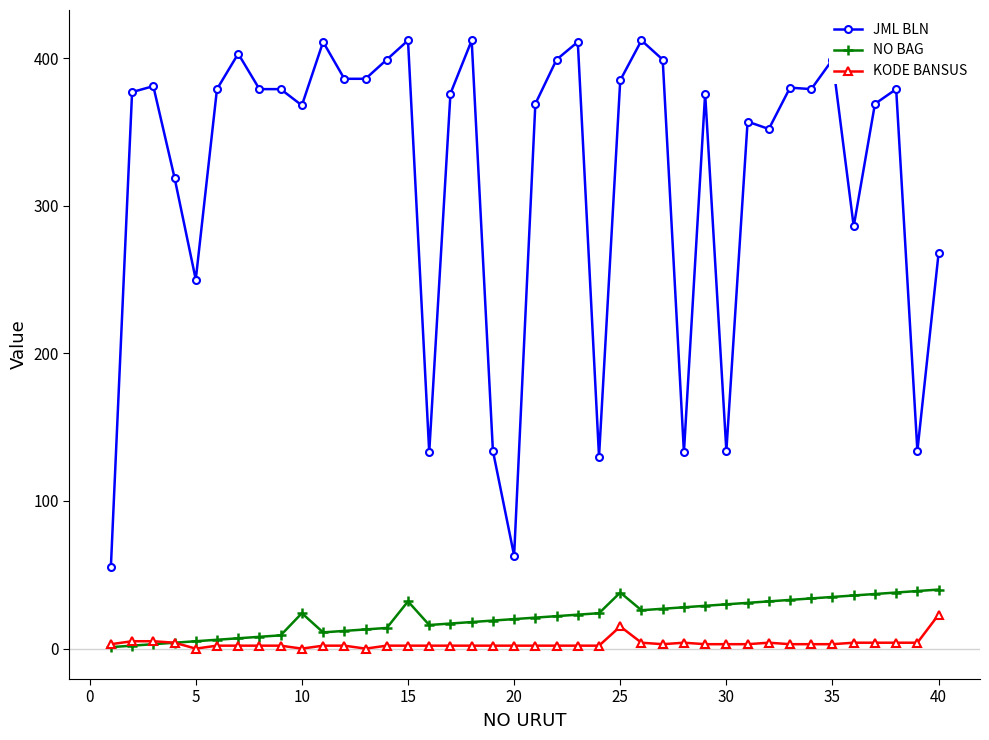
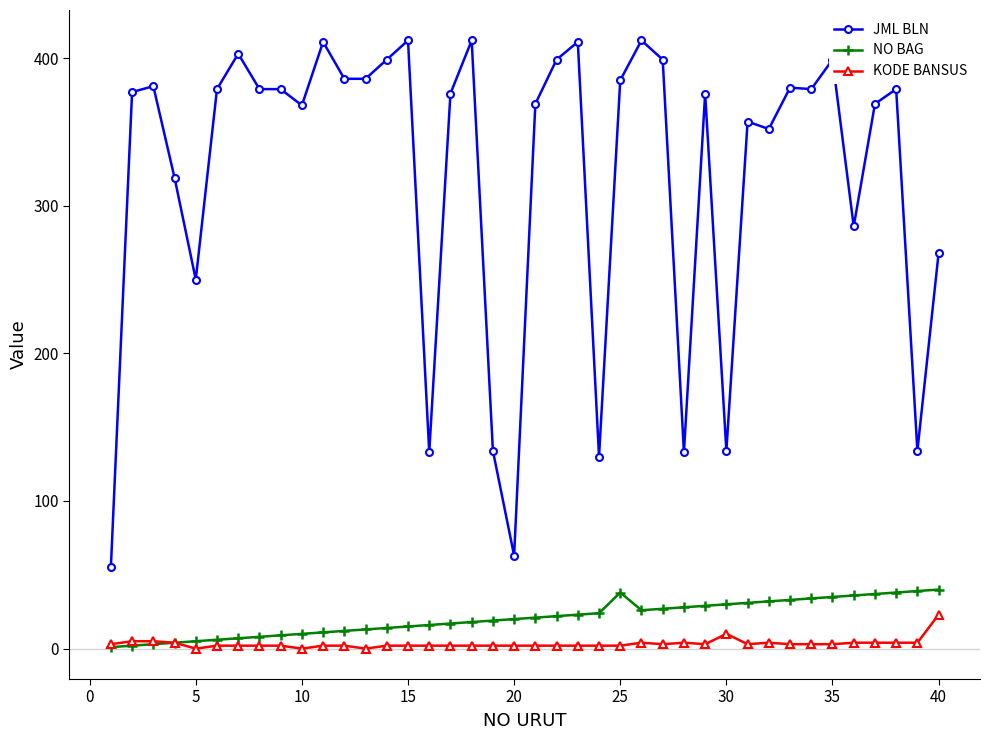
NO BAG, 10: 24 -> 10
NO BAG, 15: 32 -> 15
KODE BANSUS, 25: 15 -> 2
KODE BANSUS, 30: 3 -> 10
